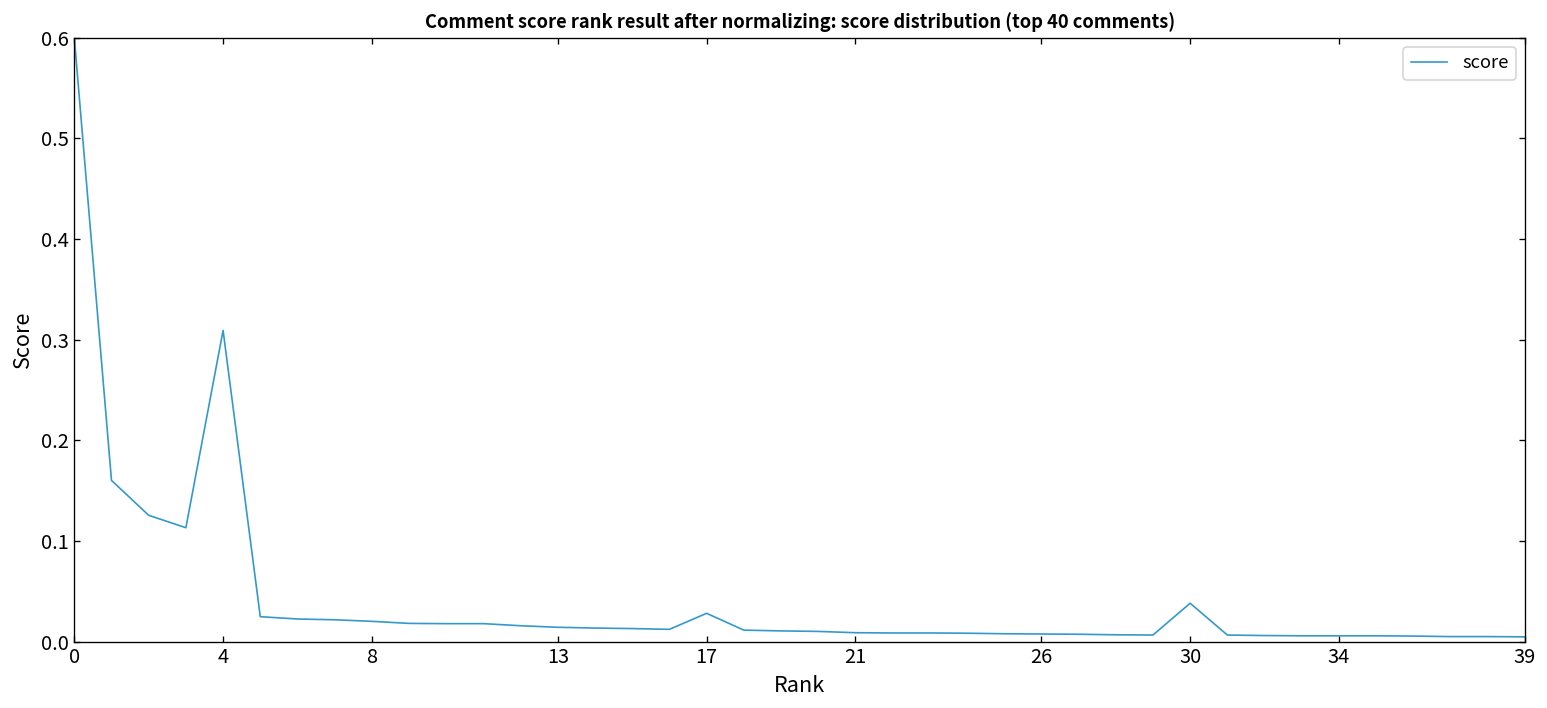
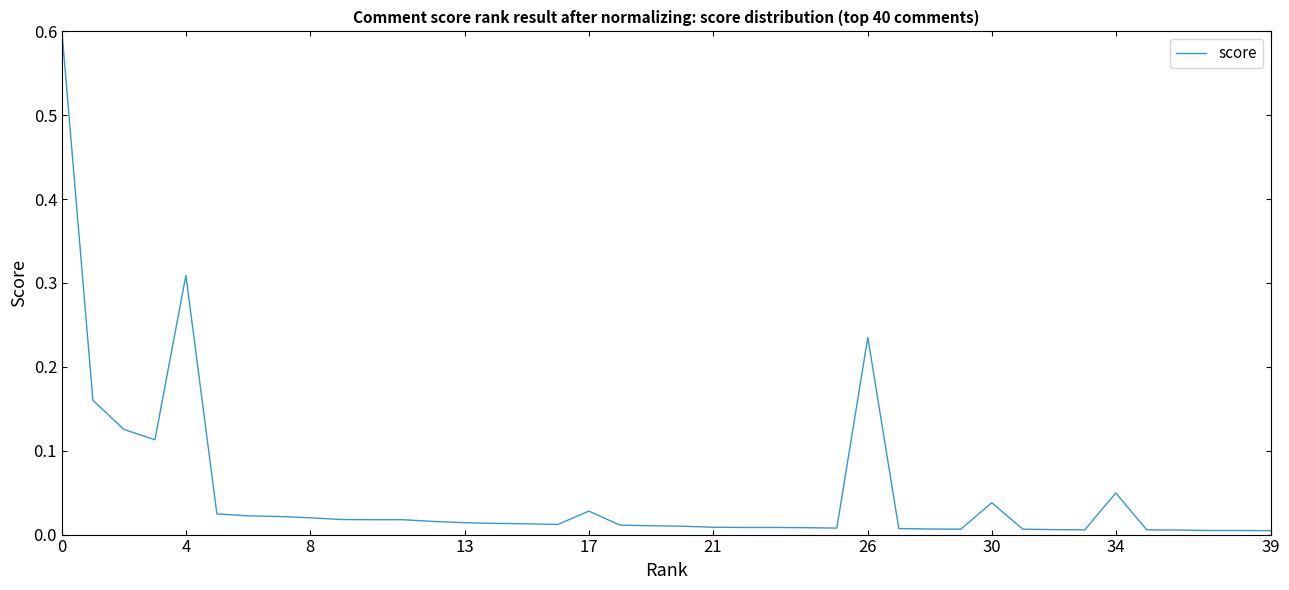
26: 0.01 -> 0.24
34: 0.01 -> 0.05
